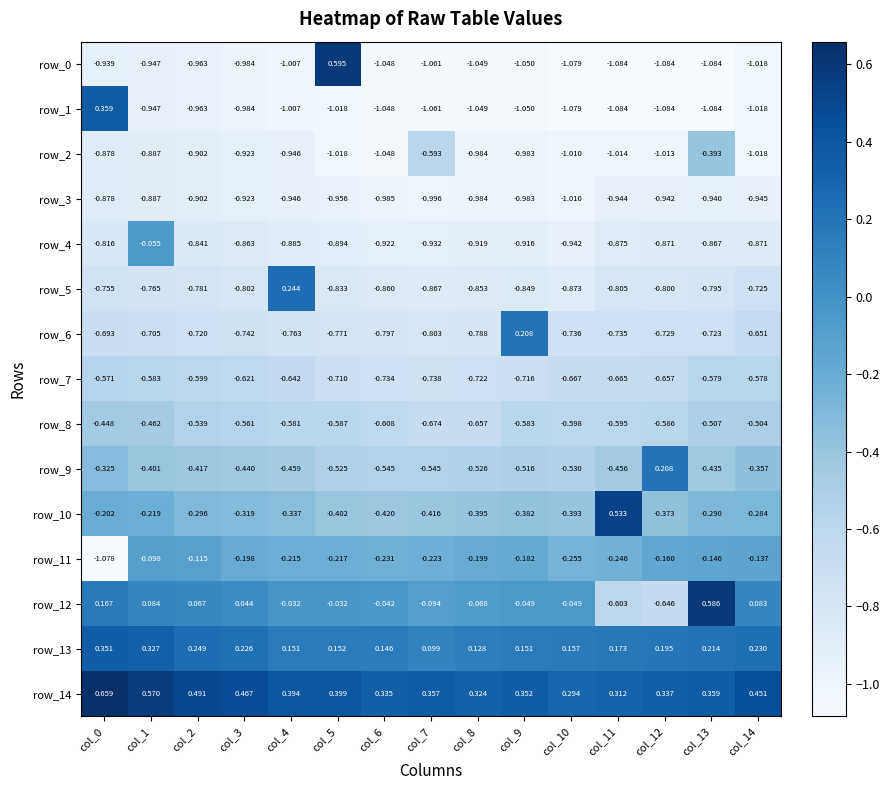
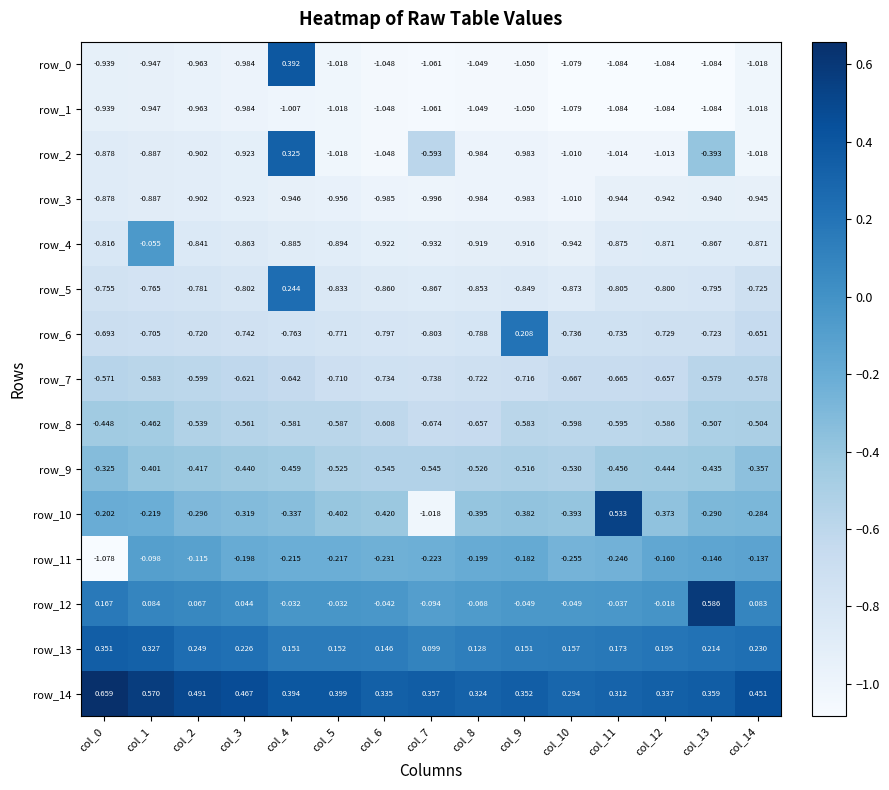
row_0, col_4: -1.007 -> 0.392
row_0, col_5: 0.595 -> -1.018
row_1, col_0: 0.359 -> -0.939
row_2, col_4: -0.946 -> 0.325
row_9, col_12: 0.208 -> -0.444
row_10, col_7: -0.416 -> -1.018
row_12, col_11: -0.603 -> -0.037
row_12, col_12: -0.646 -> -0.018
